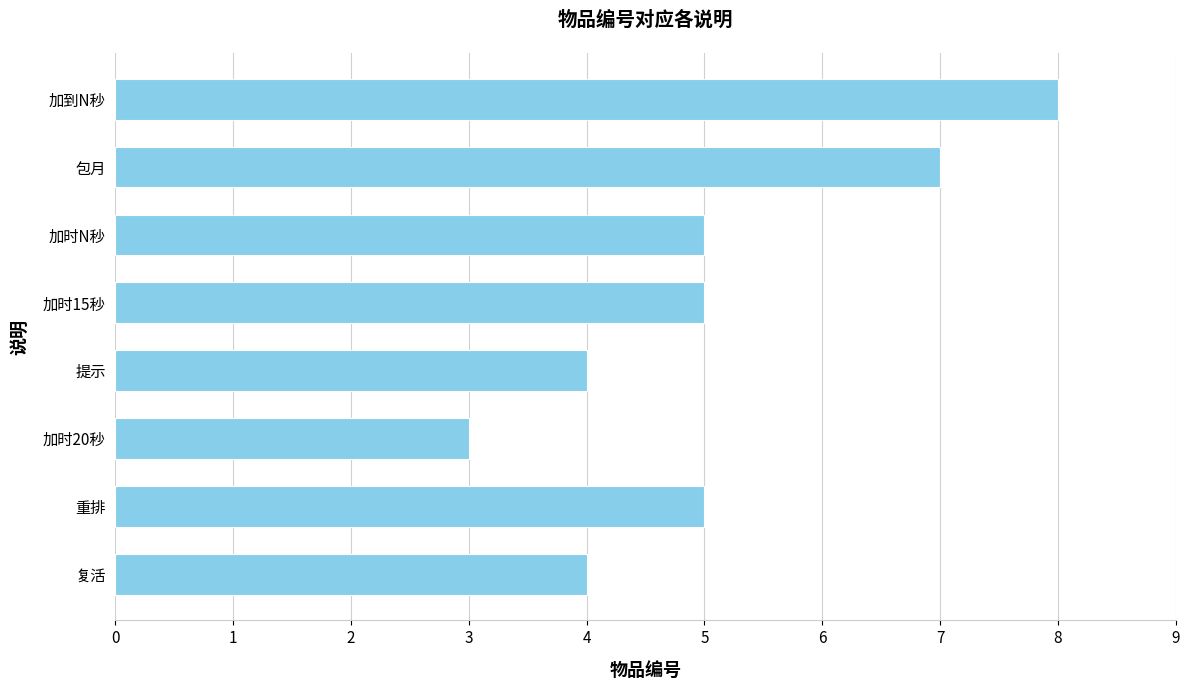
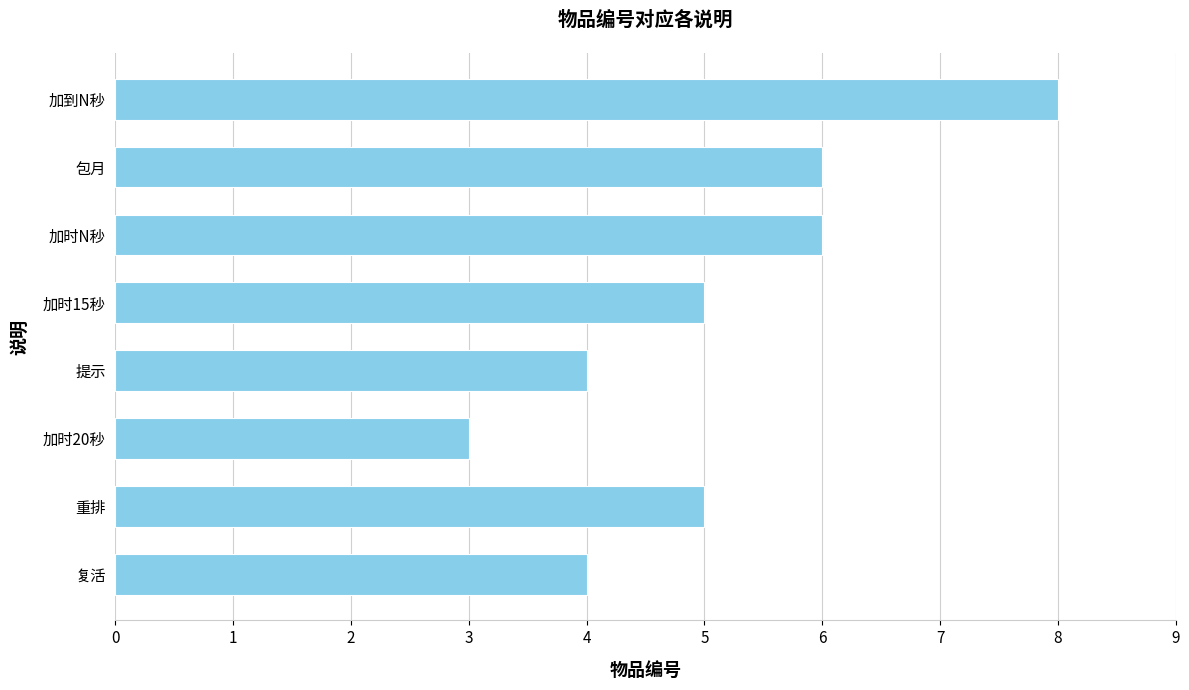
包月: 7 -> 6
加时N秒: 5 -> 6
